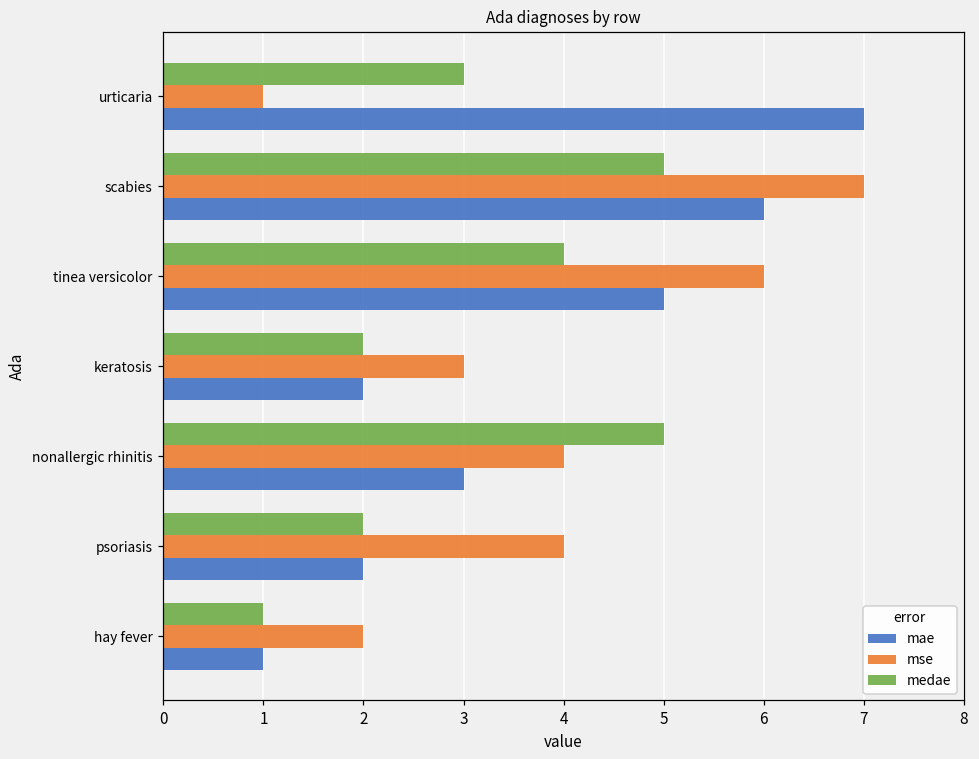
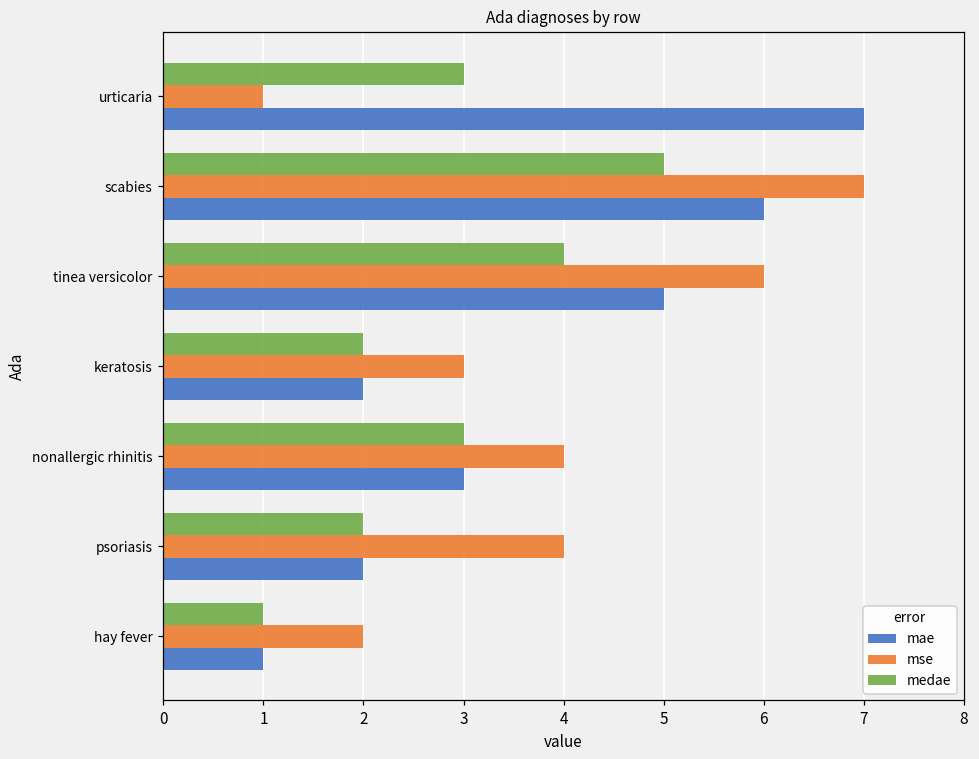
medae, nonallergic rhinitis: 5 -> 3
